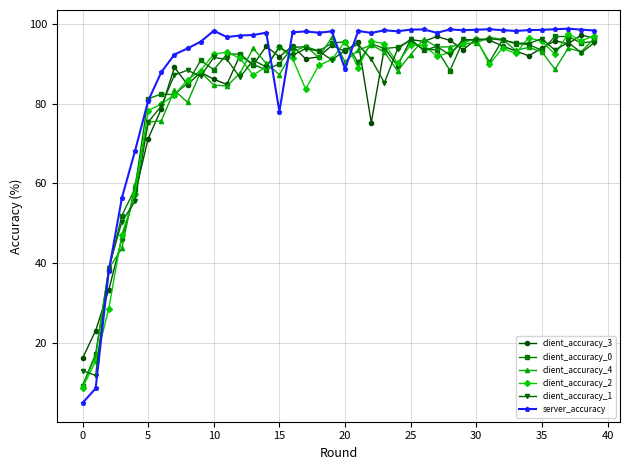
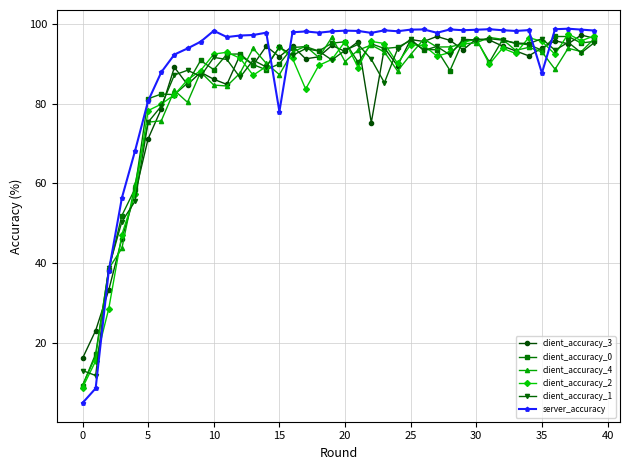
server_accuracy, 20: 89 -> 98
server_accuracy, 35: 98 -> 88
